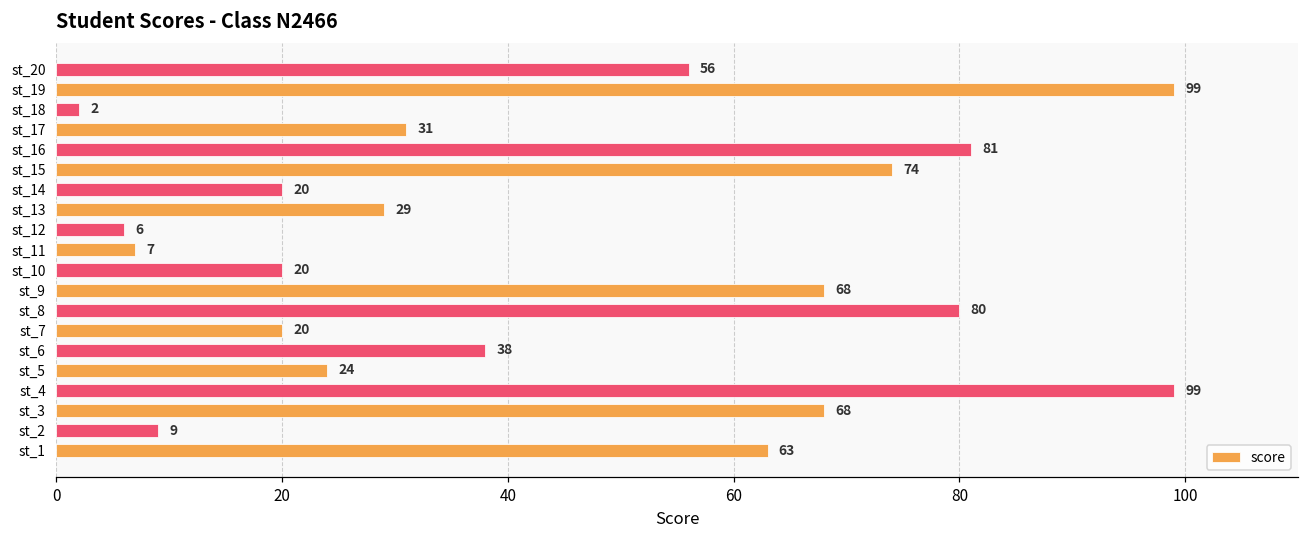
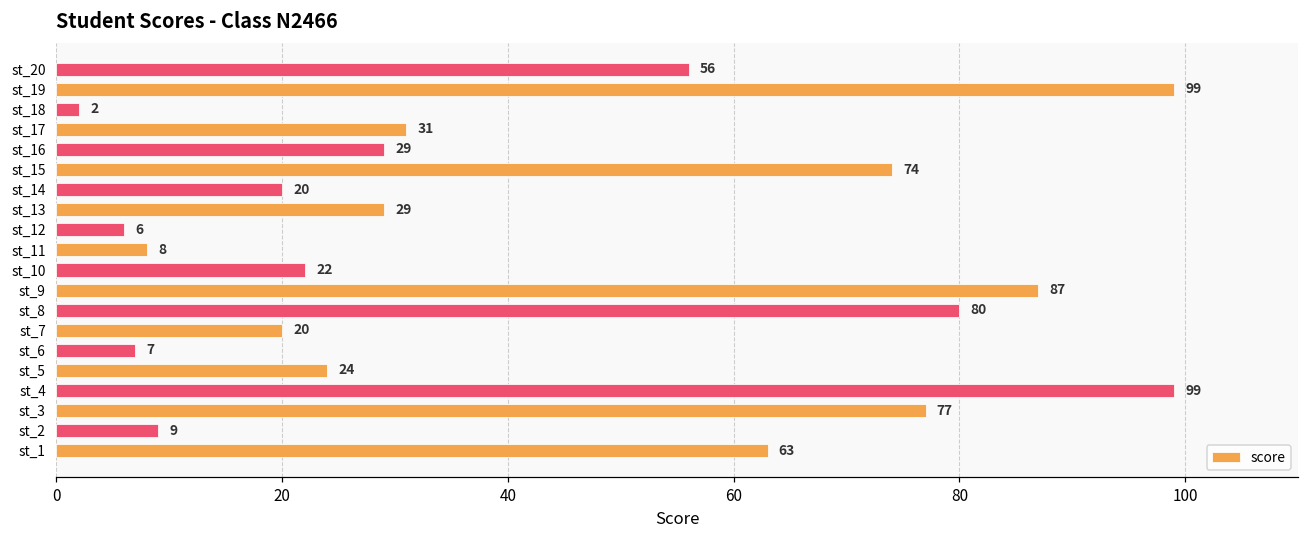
st_16: 81 -> 29
st_11: 7 -> 8
st_10: 20 -> 22
st_9: 68 -> 87
st_6: 38 -> 7
st_3: 68 -> 77
